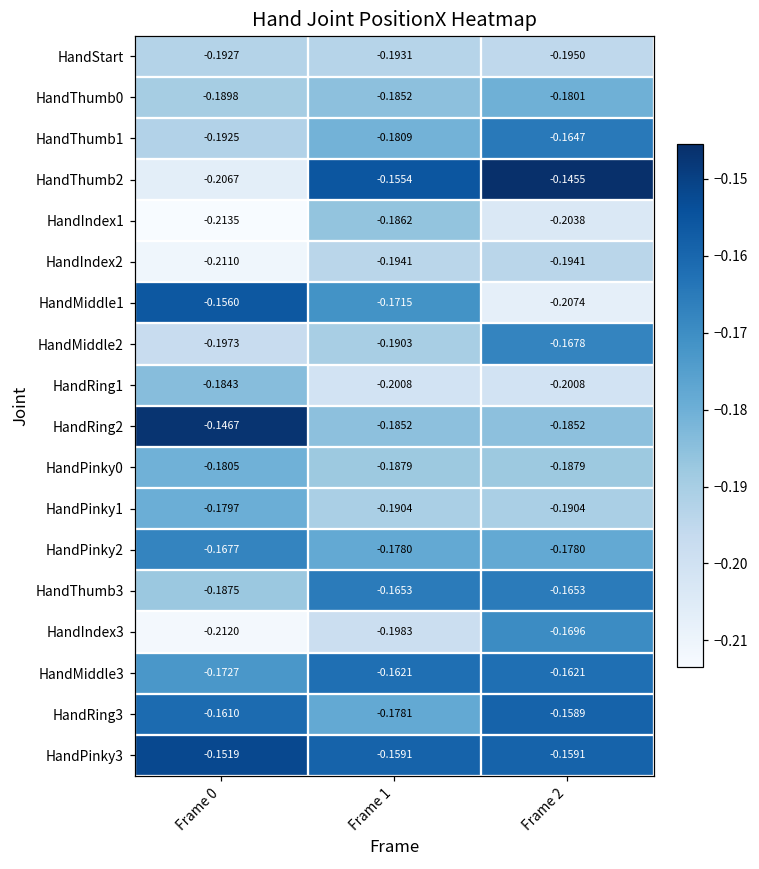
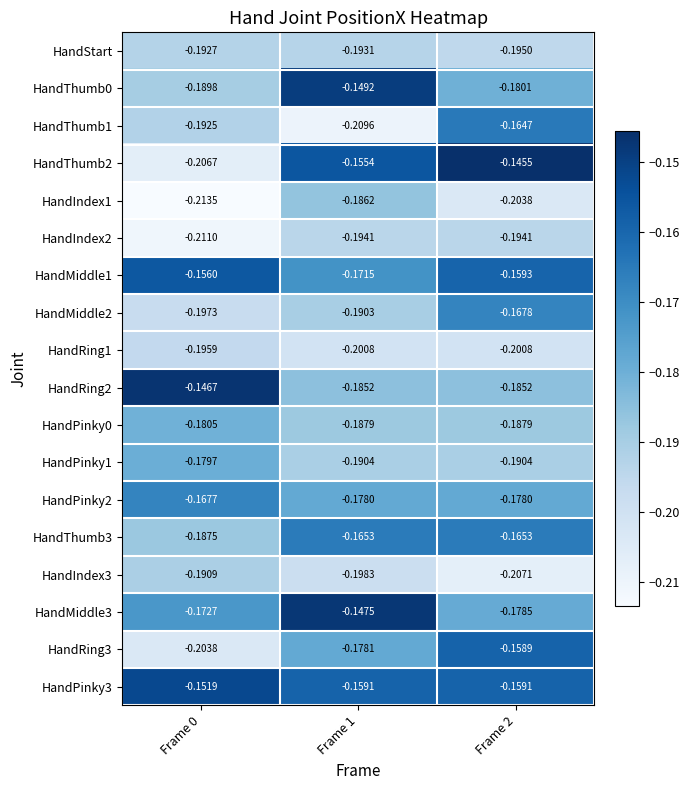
HandThumb0, Frame 1: -0.1852 -> -0.1492
HandThumb1, Frame 1: -0.1809 -> -0.2096
HandMiddle1, Frame 2: -0.2074 -> -0.1593
HandRing1, Frame 0: -0.1843 -> -0.1959
HandIndex3, Frame 0: -0.2120 -> -0.1909
HandIndex3, Frame 2: -0.1696 -> -0.2071
HandMiddle3, Frame 1: -0.1621 -> -0.1475
HandMiddle3, Frame 2: -0.1621 -> -0.1785
HandRing3, Frame 0: -0.1610 -> -0.2038
